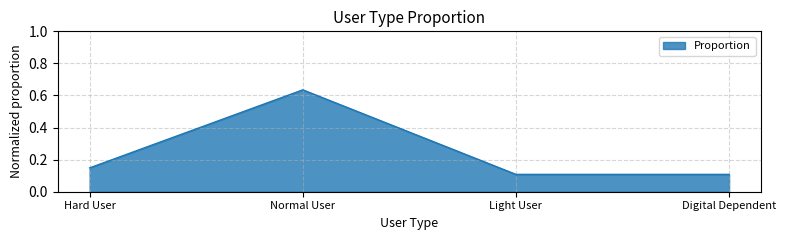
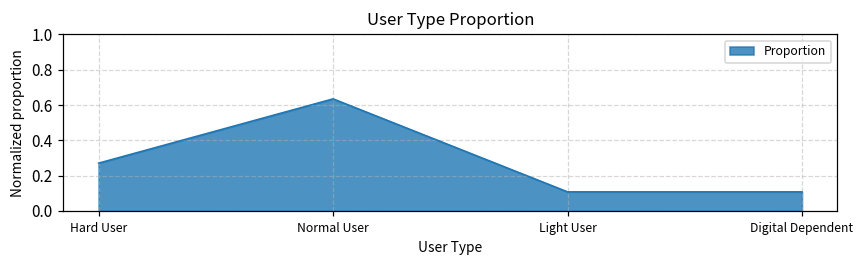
Hard User: 0.15 -> 0.27
